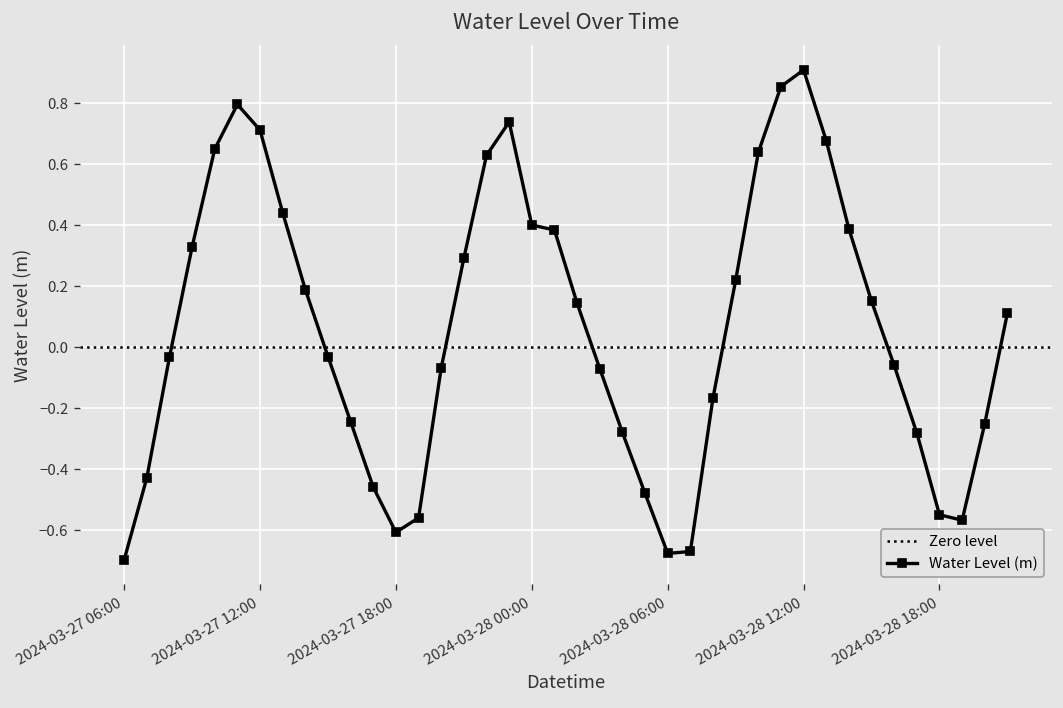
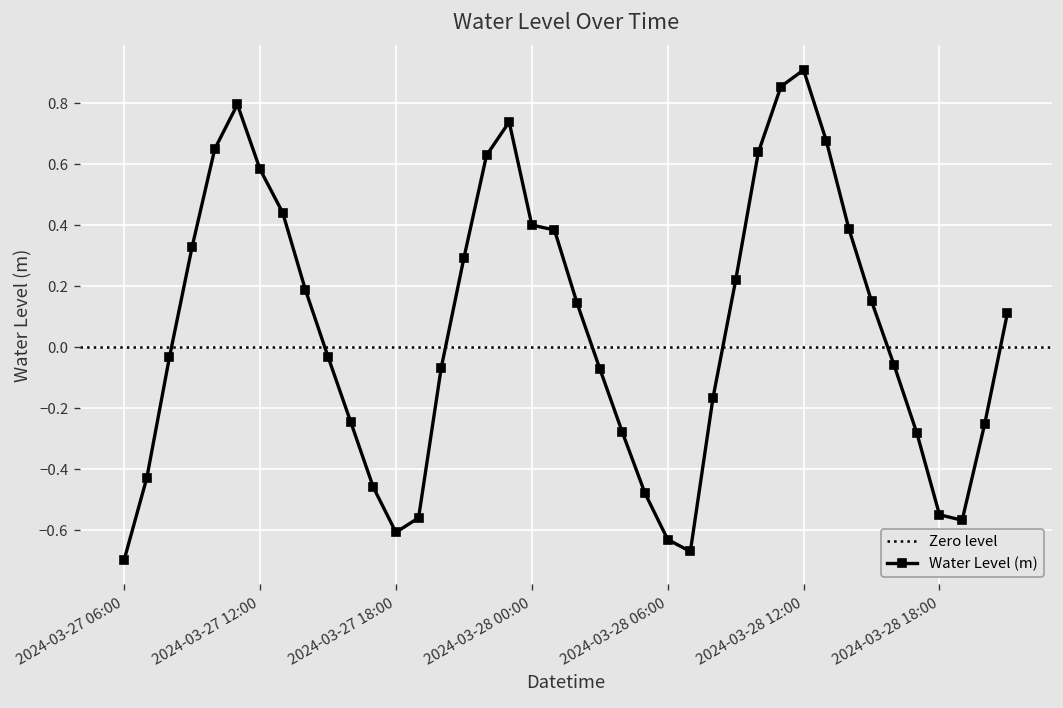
2024-03-27 12:00: 0.71 -> 0.58
2024-03-28 06:00: -0.68 -> -0.63
